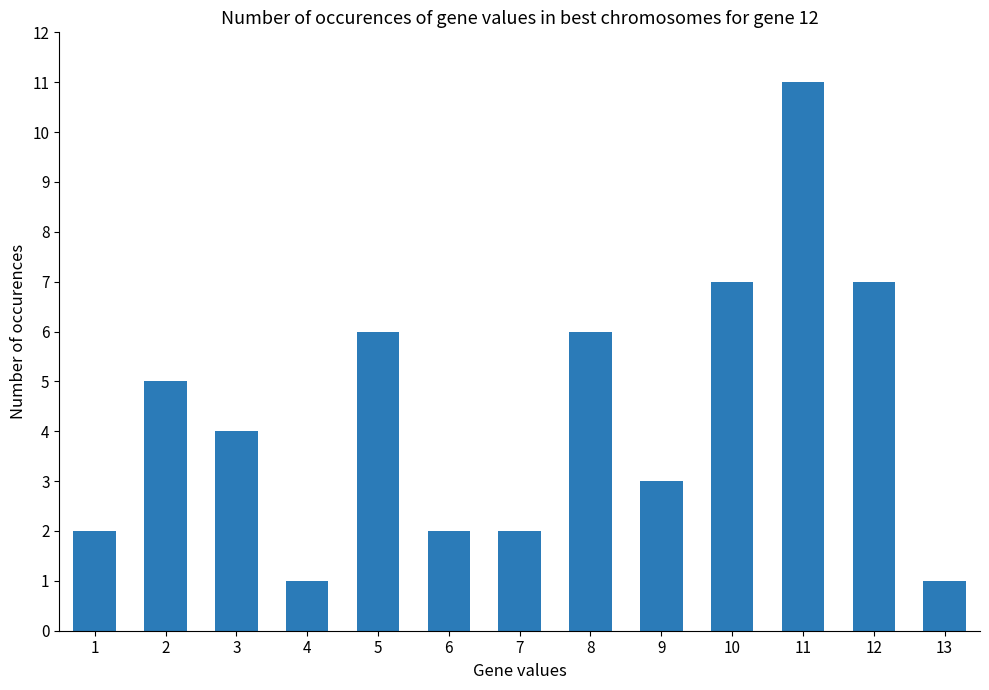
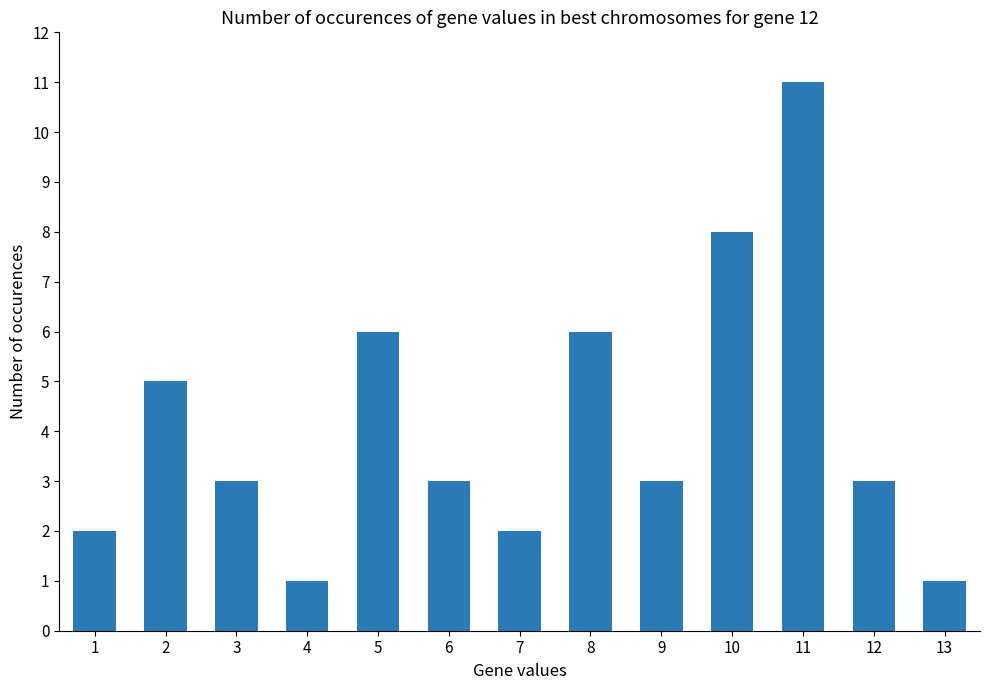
3: 4 -> 3
6: 2 -> 3
10: 7 -> 8
12: 7 -> 3
